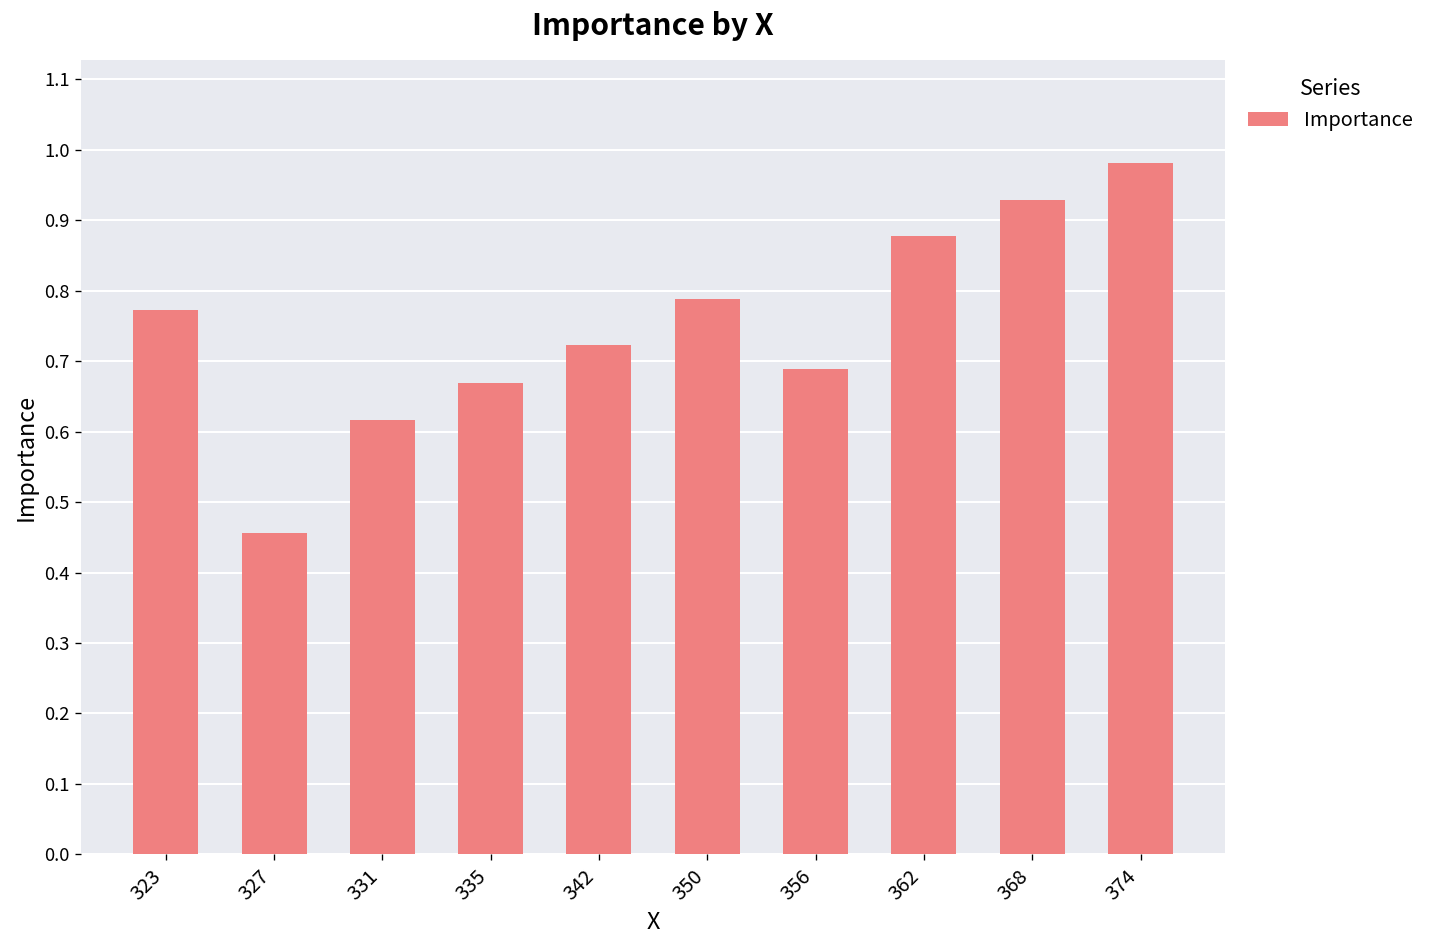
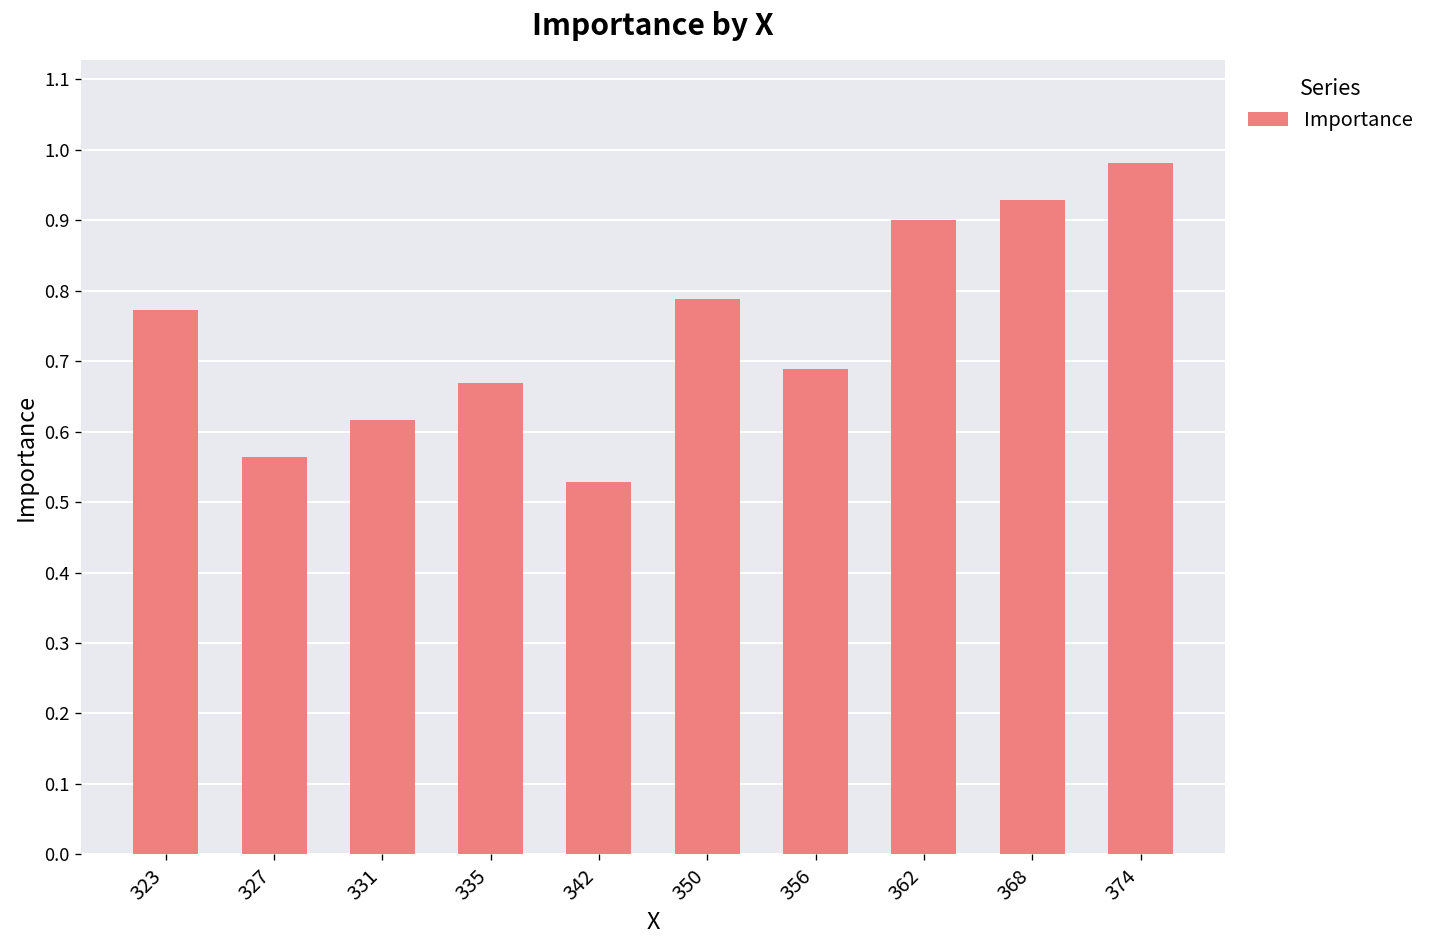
327: 0.46 -> 0.56
342: 0.72 -> 0.53
362: 0.88 -> 0.90
